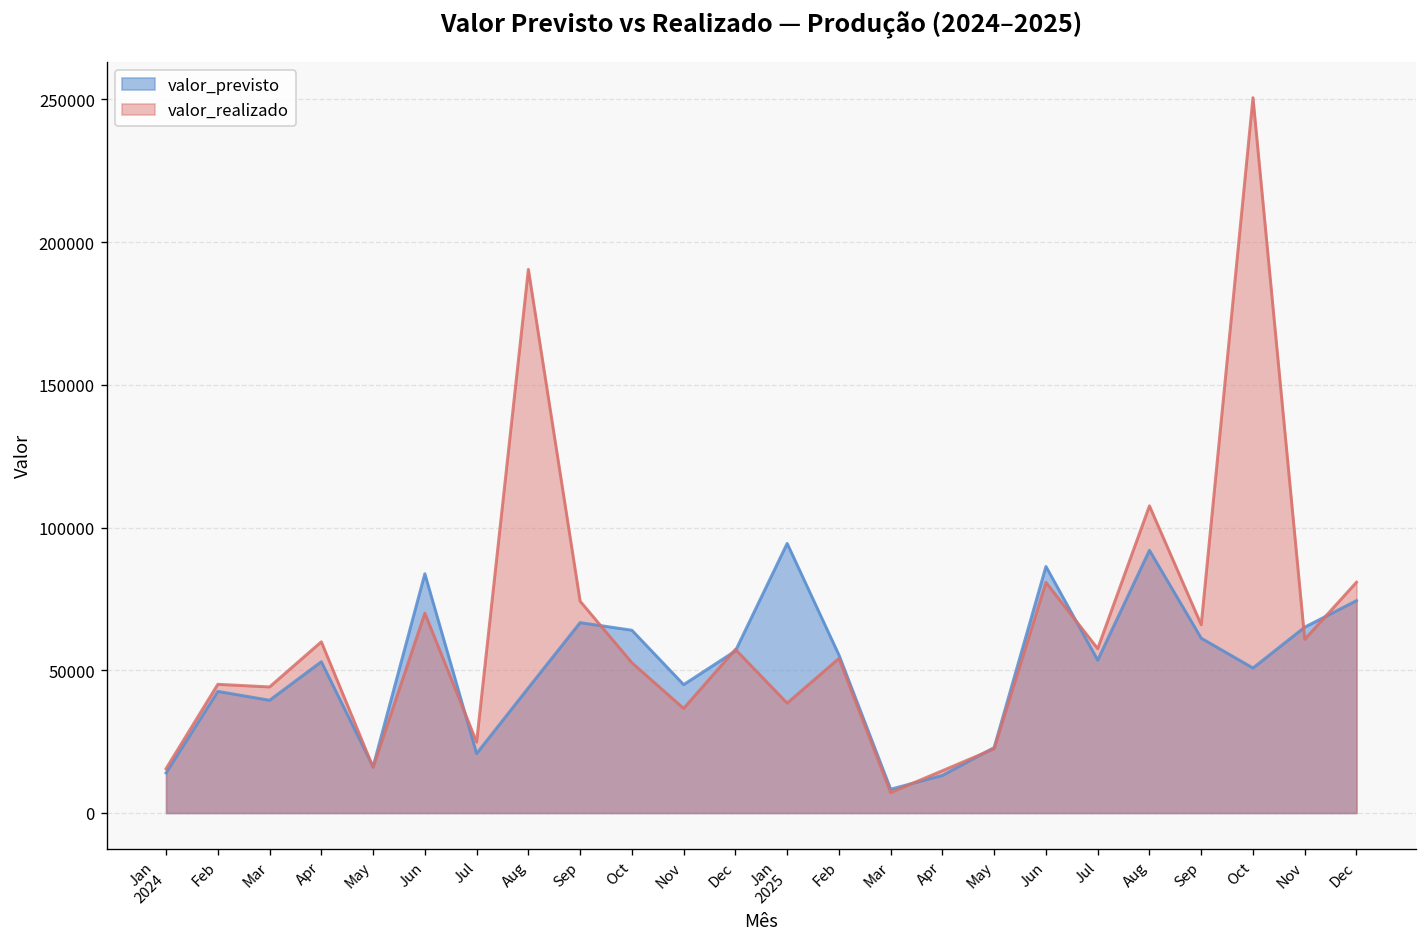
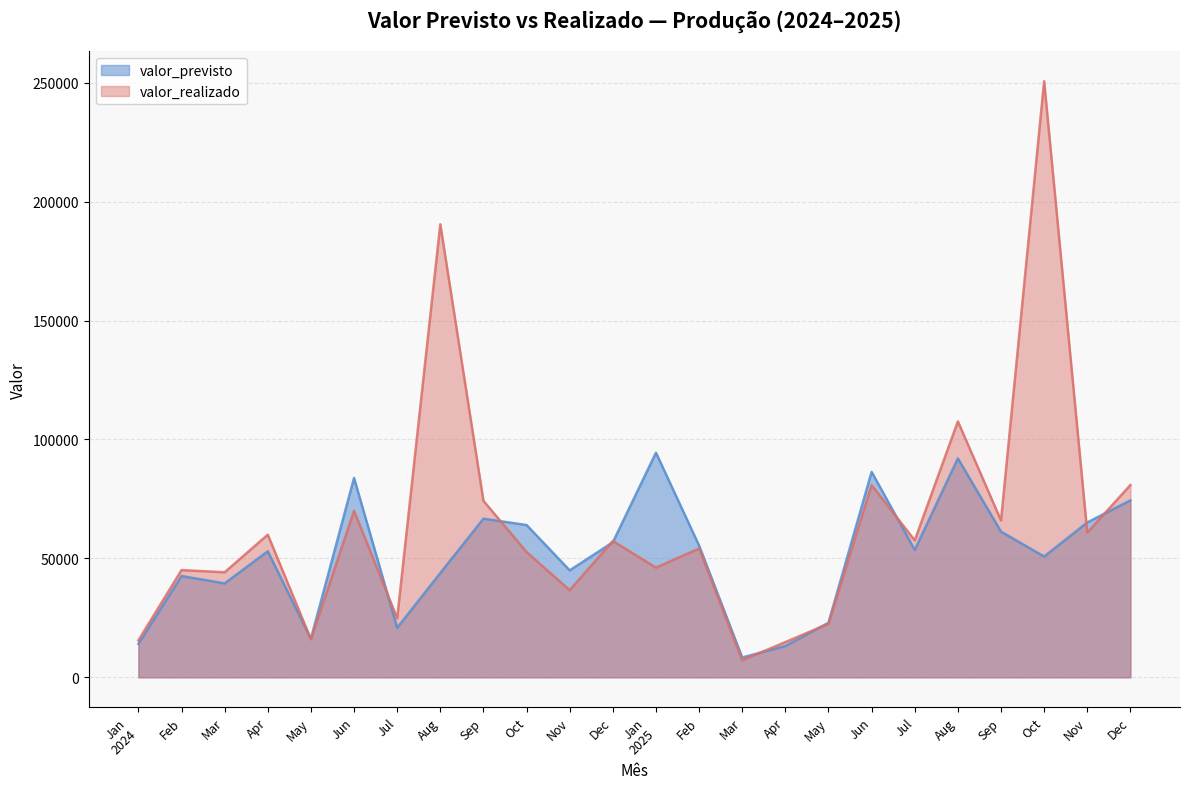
valor_realizado, Jan 2025: 38000 -> 46000
